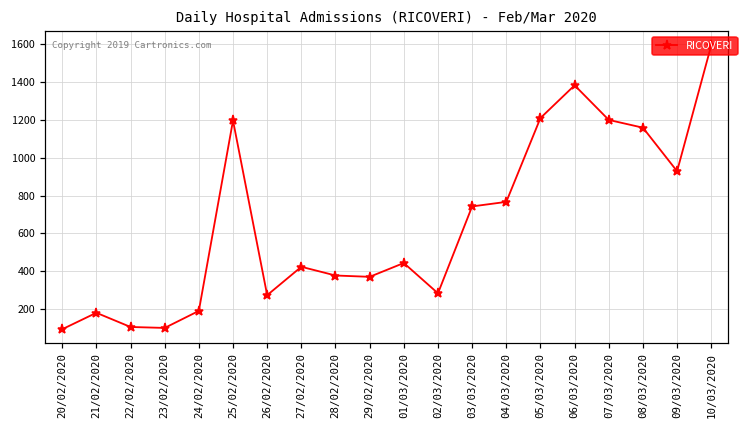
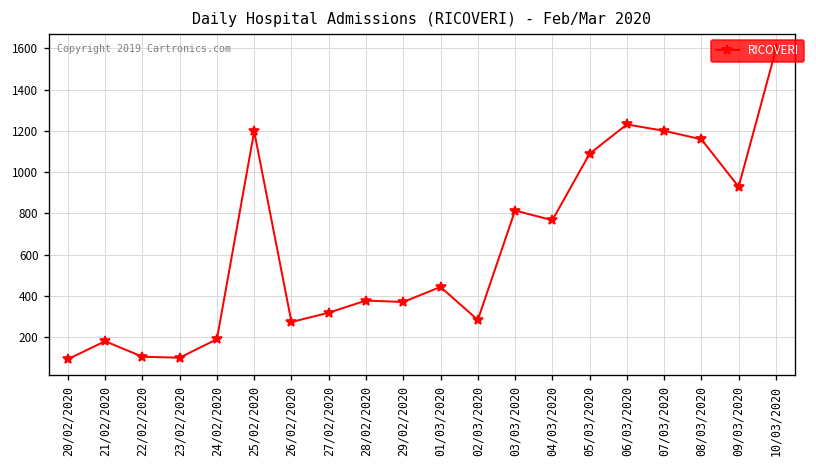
27/02/2020: 420 -> 320
03/03/2020: 740 -> 810
05/03/2020: 1210 -> 1090
06/03/2020: 1380 -> 1230
